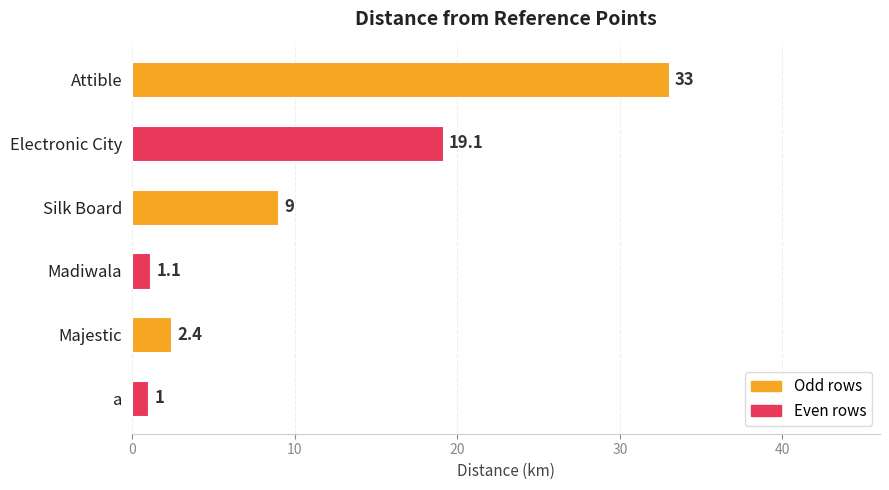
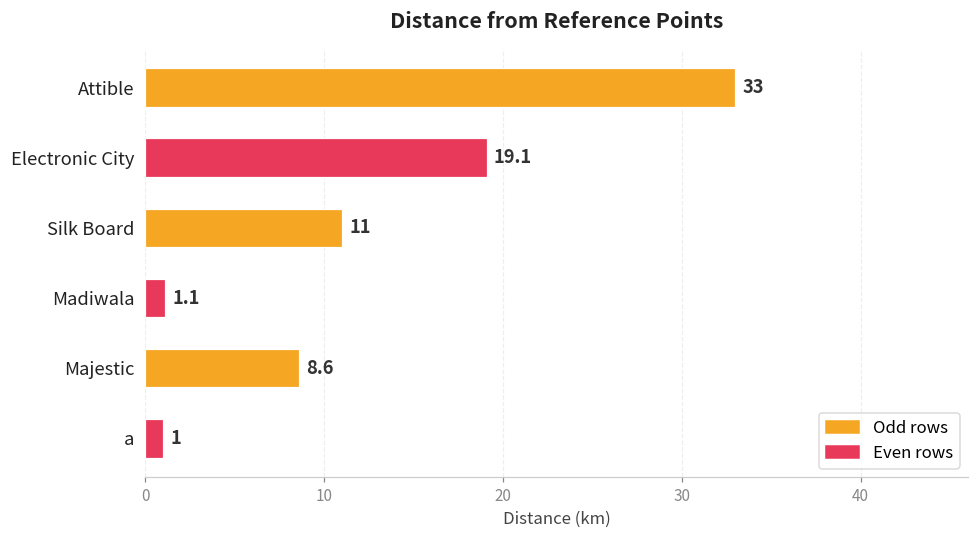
Silk Board: 9 -> 11
Majestic: 2.4 -> 8.6
